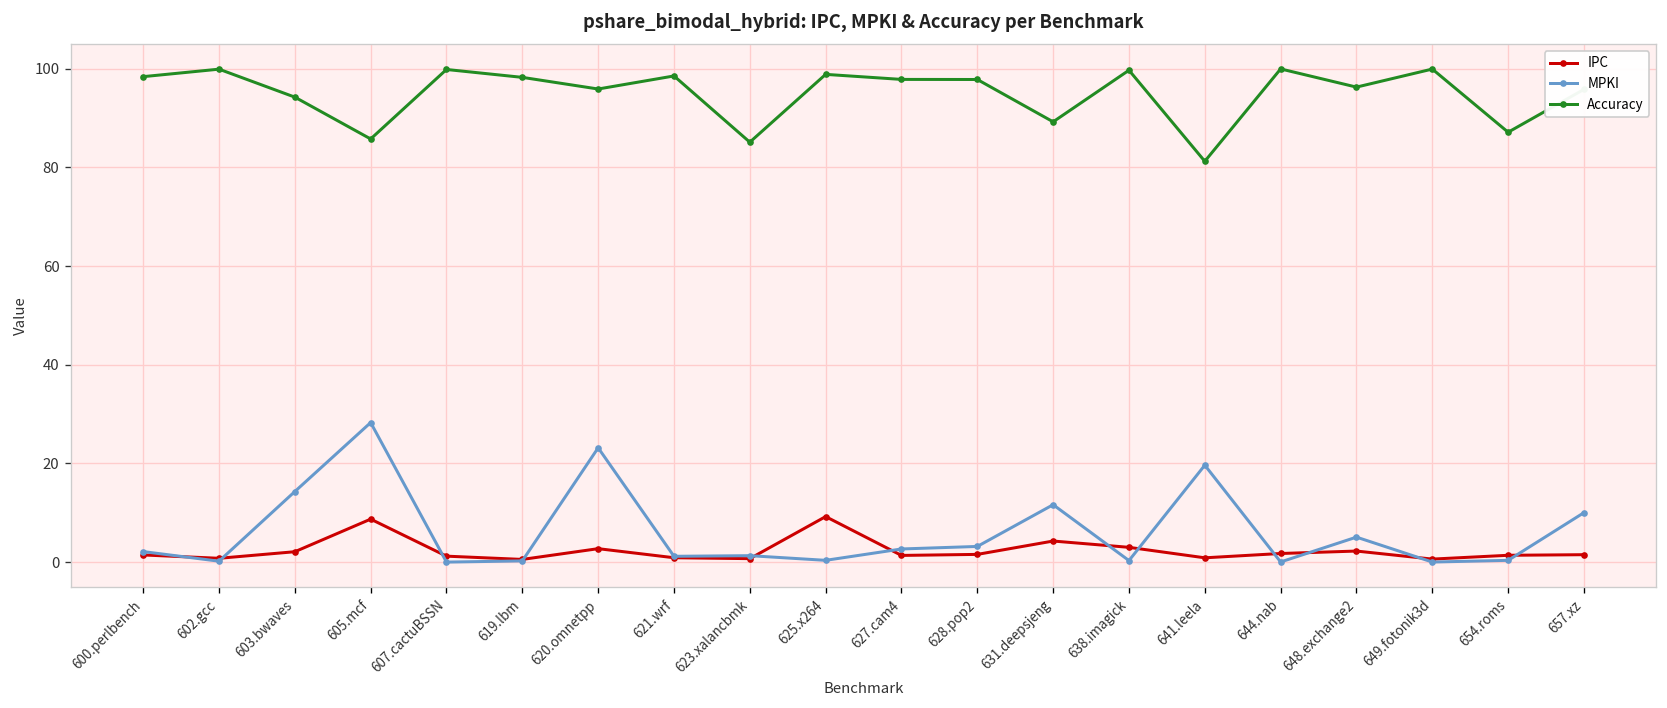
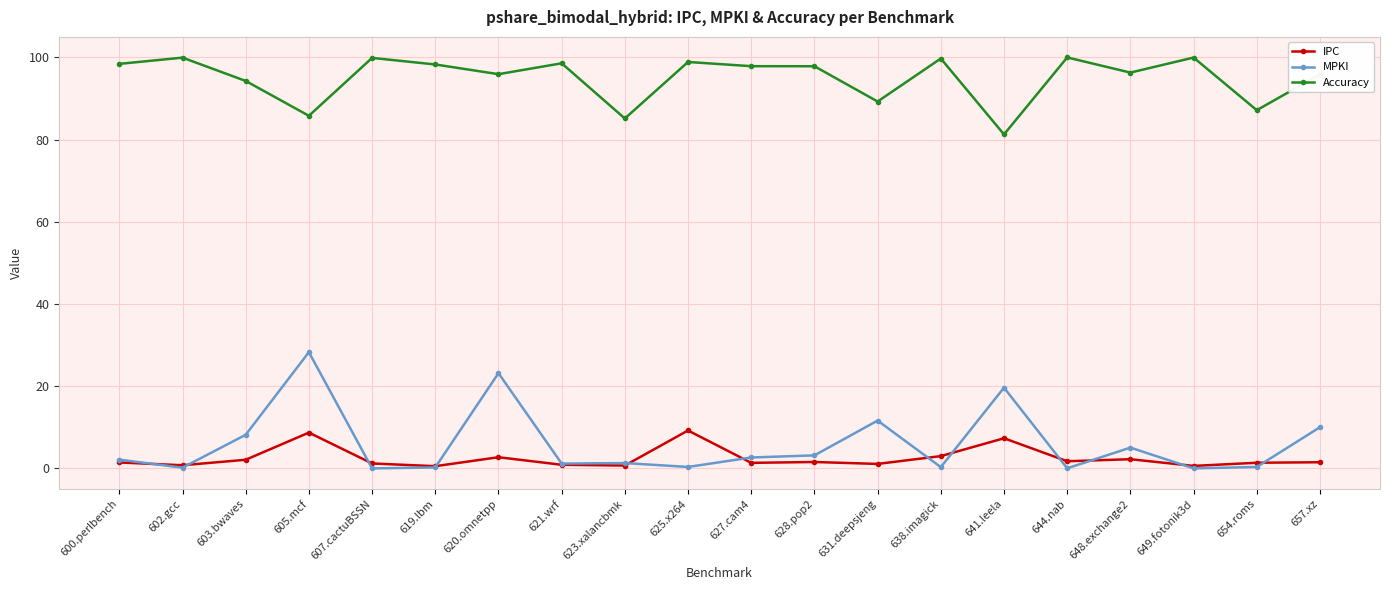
MPKI, 603.bwaves: 14 -> 8
IPC, 631.deepsjeng: 4 -> 1
IPC, 641.leela: 1 -> 7
